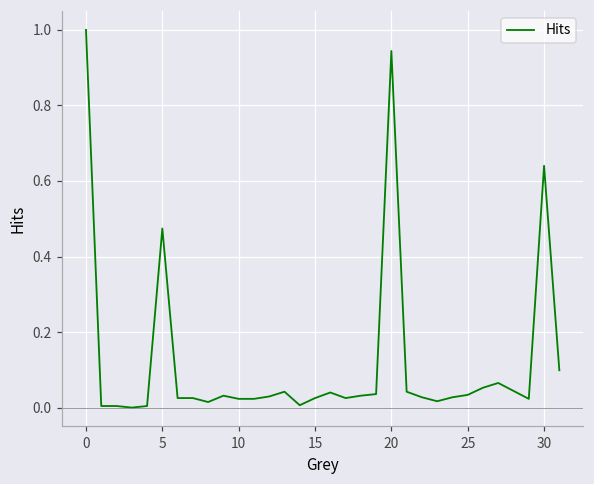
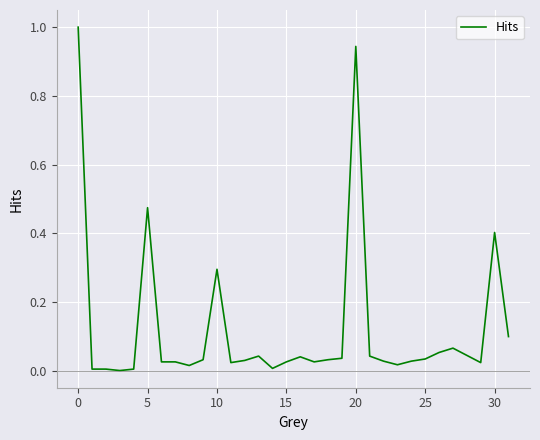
10: 0.02 -> 0.29
30: 0.64 -> 0.40
